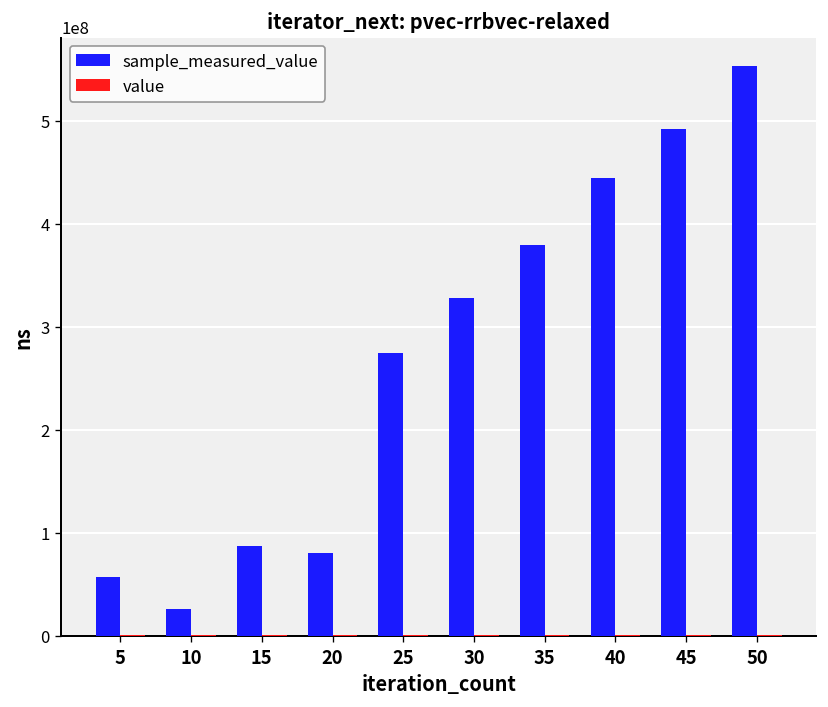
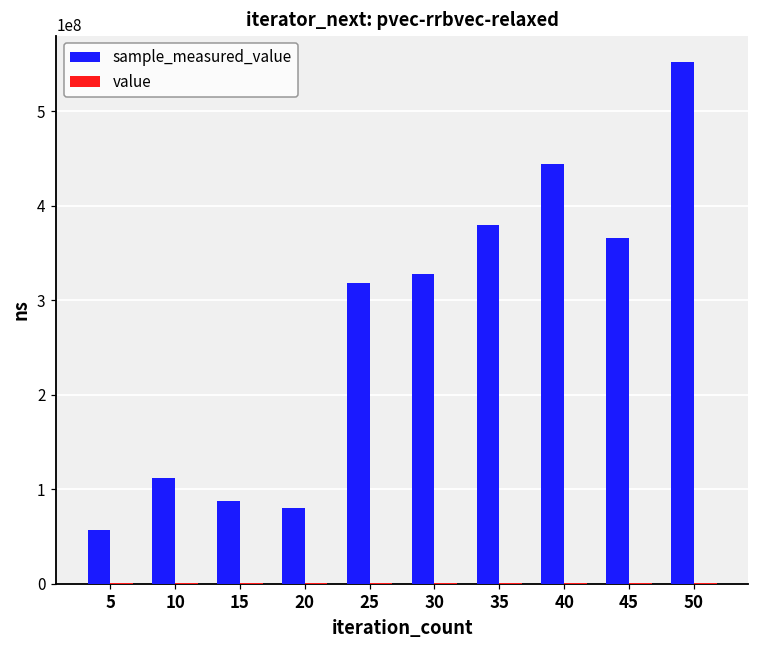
sample_measured_value, 10: 30000000 -> 110000000
sample_measured_value, 25: 270000000 -> 320000000
sample_measured_value, 45: 490000000 -> 370000000
